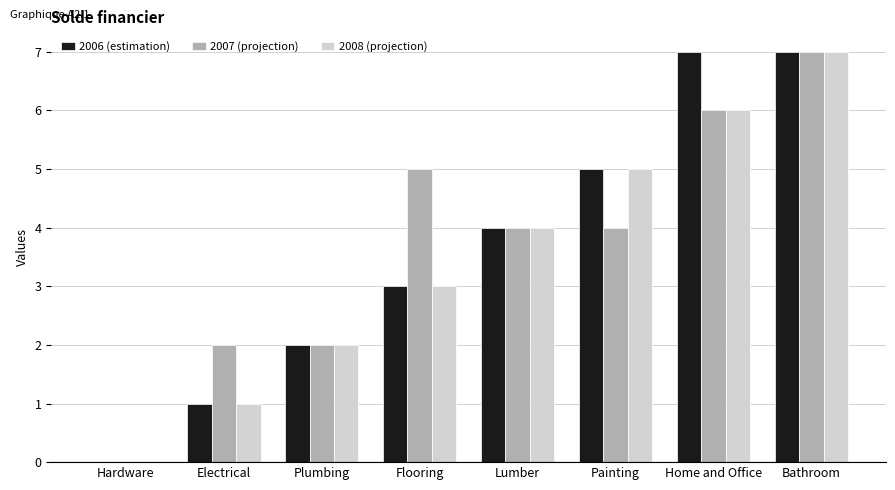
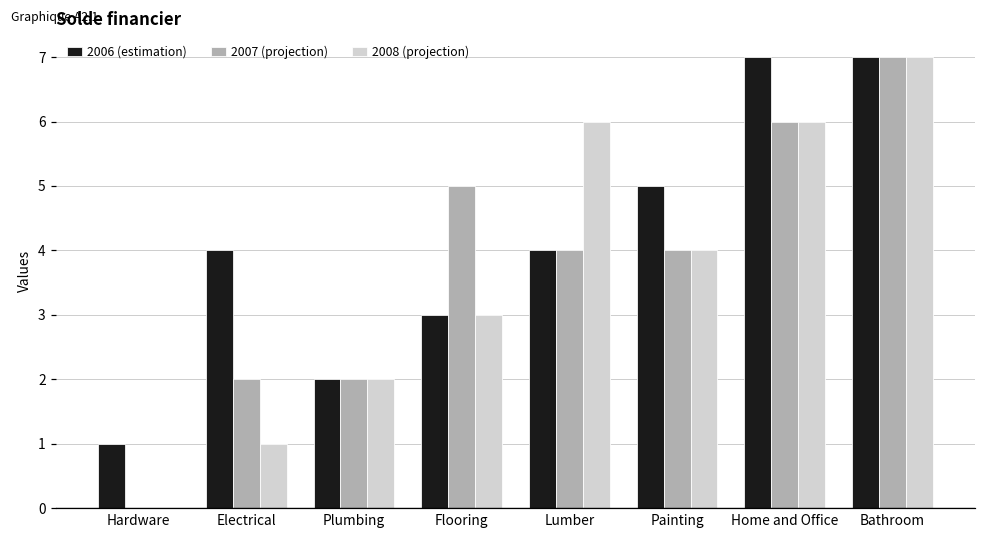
2006 (estimation), Hardware: 0 -> 1
2006 (estimation), Electrical: 1 -> 4
2008 (projection), Lumber: 4 -> 6
2008 (projection), Painting: 5 -> 4
